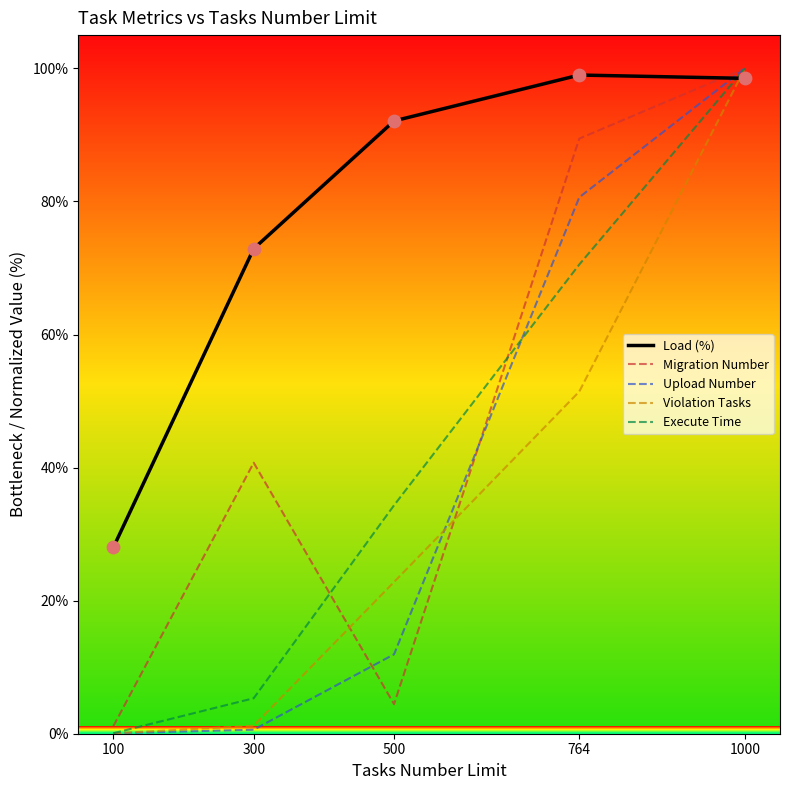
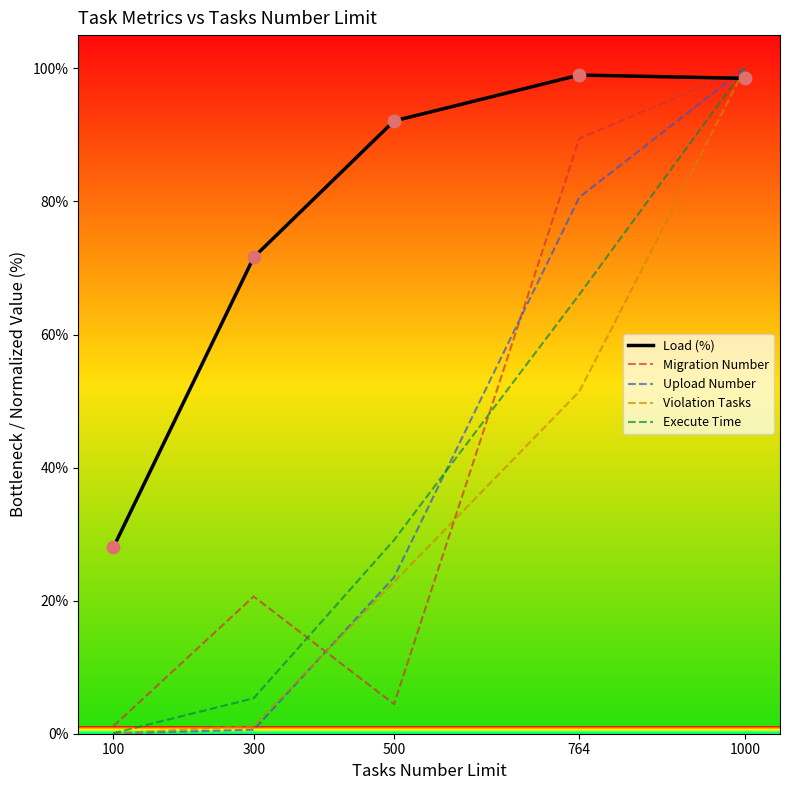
Load (%), 300: 73% -> 72%
Migration Number, 300: 41% -> 21%
Upload Number, 500: 12% -> 23%
Execute Time, 500: 34% -> 29%
Execute Time, 764: 71% -> 66%
